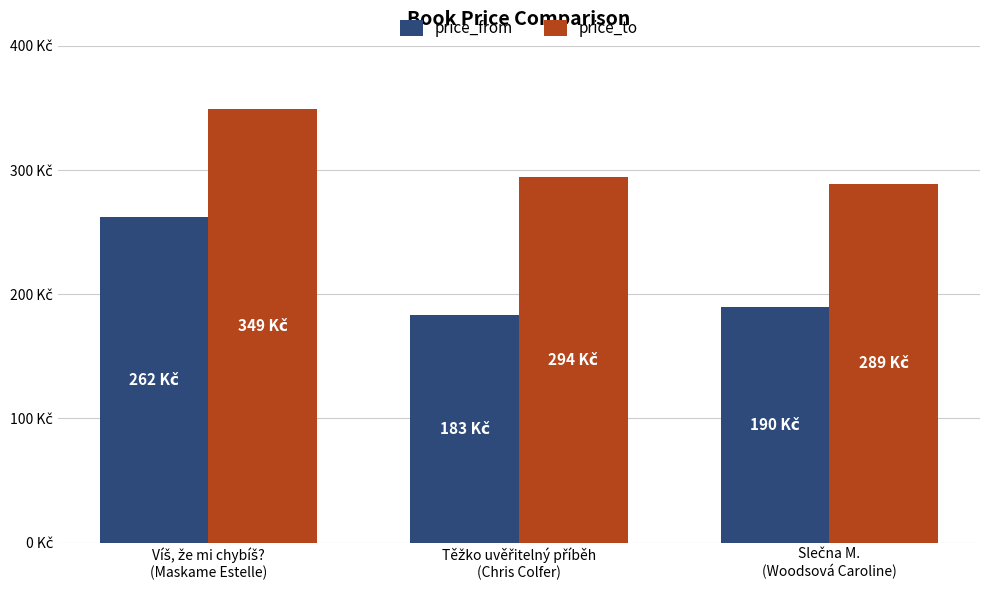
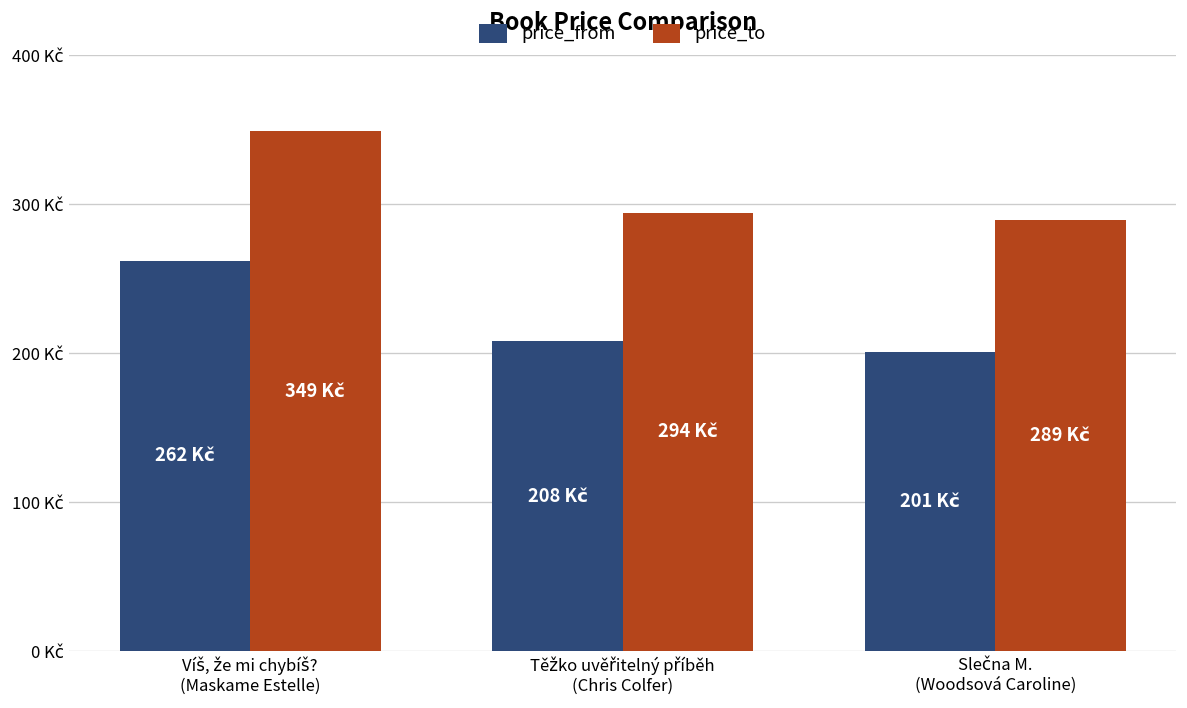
price_from, Těžko uvěřitelný příběh (Chris Colfer): 183 -> 208
price_from, Slečna M. (Woodsová Caroline): 190 -> 201
